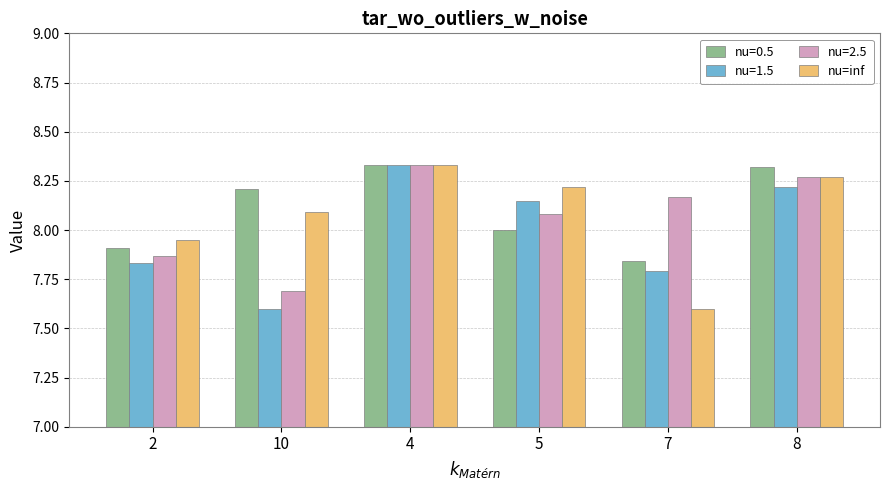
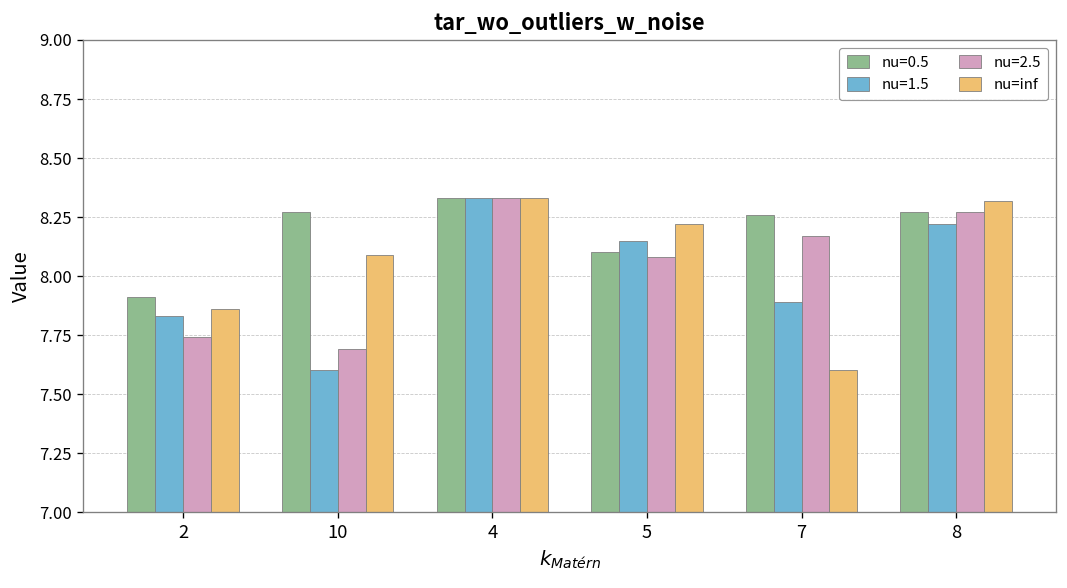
nu=2.5, 2: 7.87 -> 7.74
nu=inf, 2: 7.95 -> 7.86
nu=0.5, 10: 8.21 -> 8.27
nu=0.5, 5: 8.0 -> 8.1
nu=0.5, 7: 7.84 -> 8.26
nu=1.5, 7: 7.79 -> 7.89
nu=0.5, 8: 8.32 -> 8.27
nu=inf, 8: 8.27 -> 8.32
